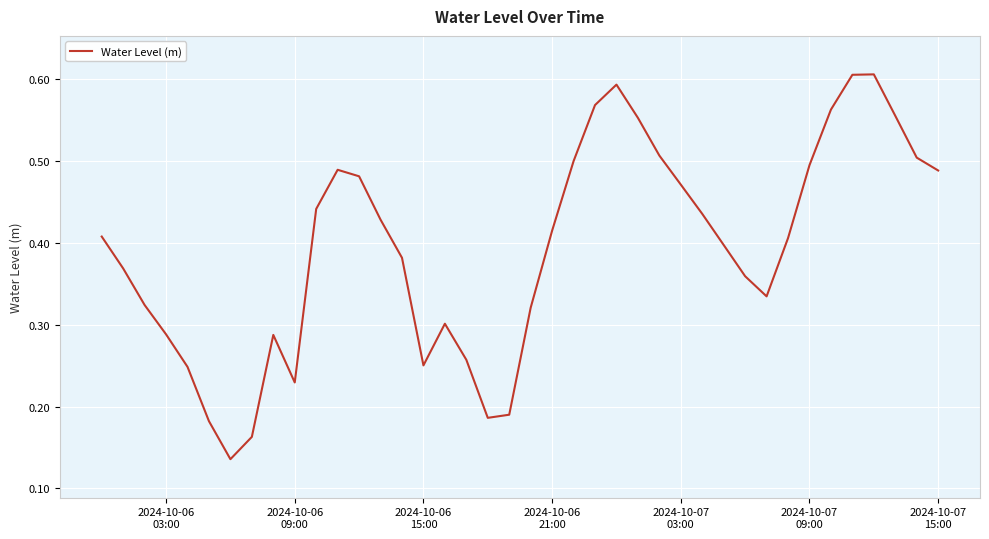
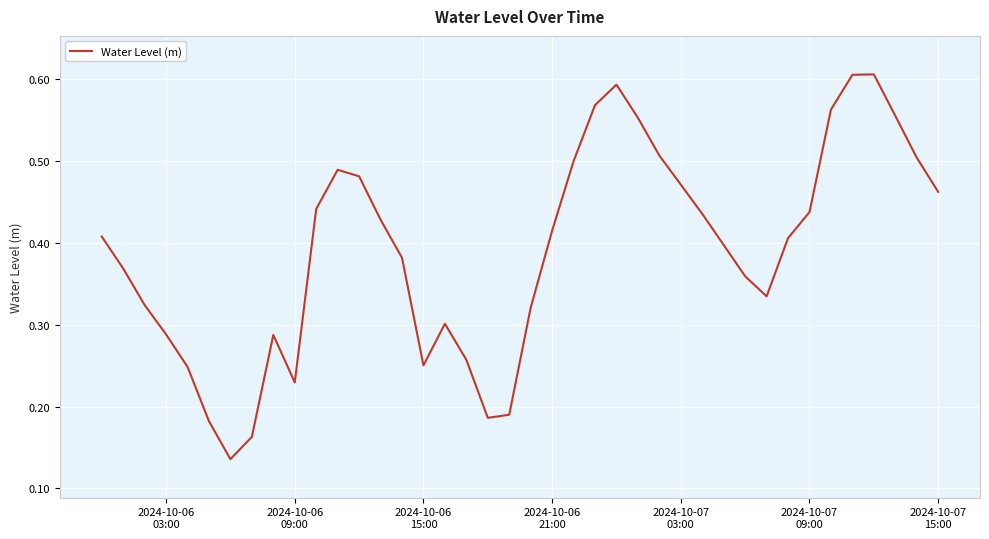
2024-10-07 09:00: 0.50 -> 0.44
2024-10-07 15:00: 0.49 -> 0.46
